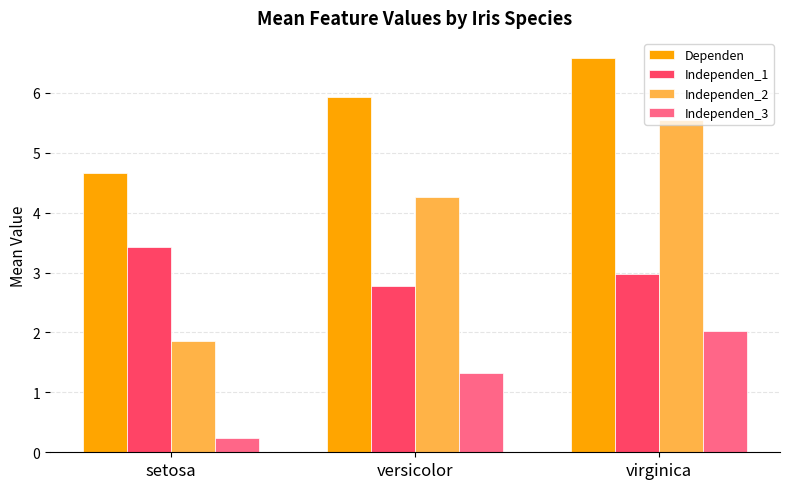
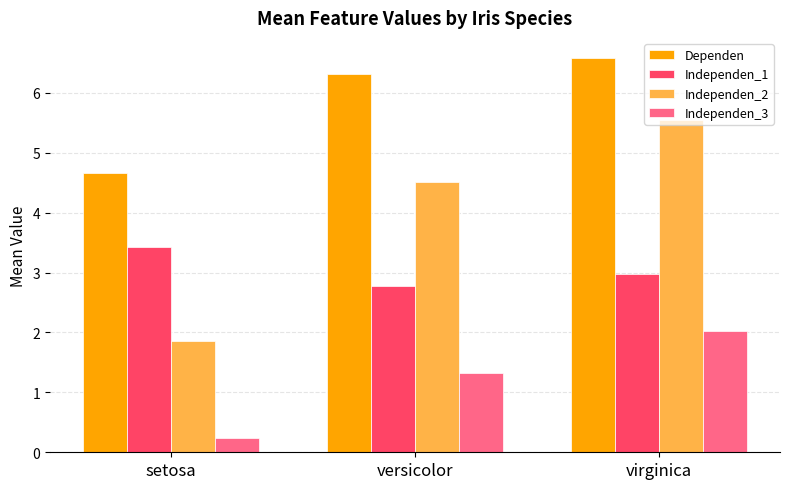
Dependen, versicolor: 5.9 -> 6.3
Independen_2, versicolor: 4.3 -> 4.5
